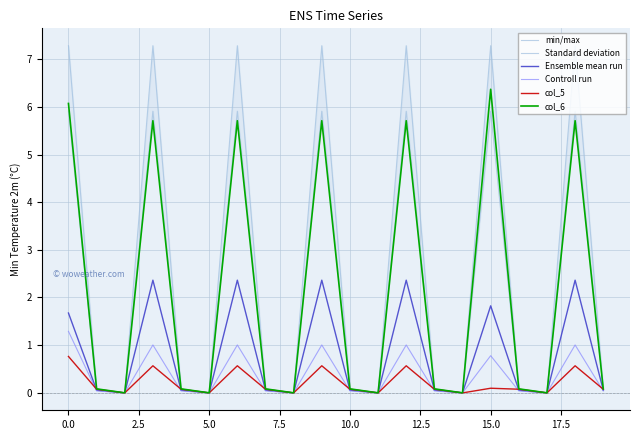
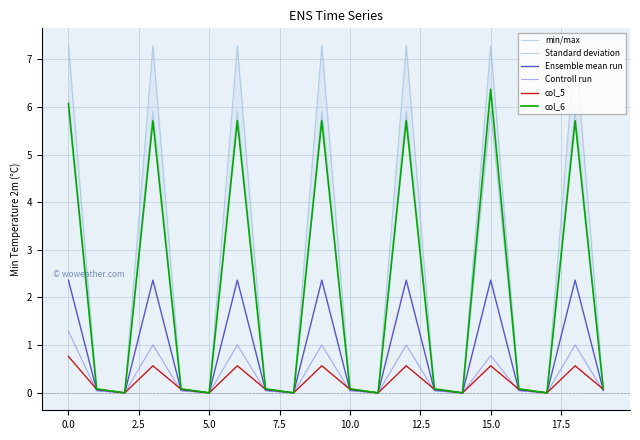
Ensemble mean run, 0.0: 1.7 -> 2.4
Ensemble mean run, 15.0: 1.8 -> 2.4
col_5, 15.0: 0.1 -> 0.6
